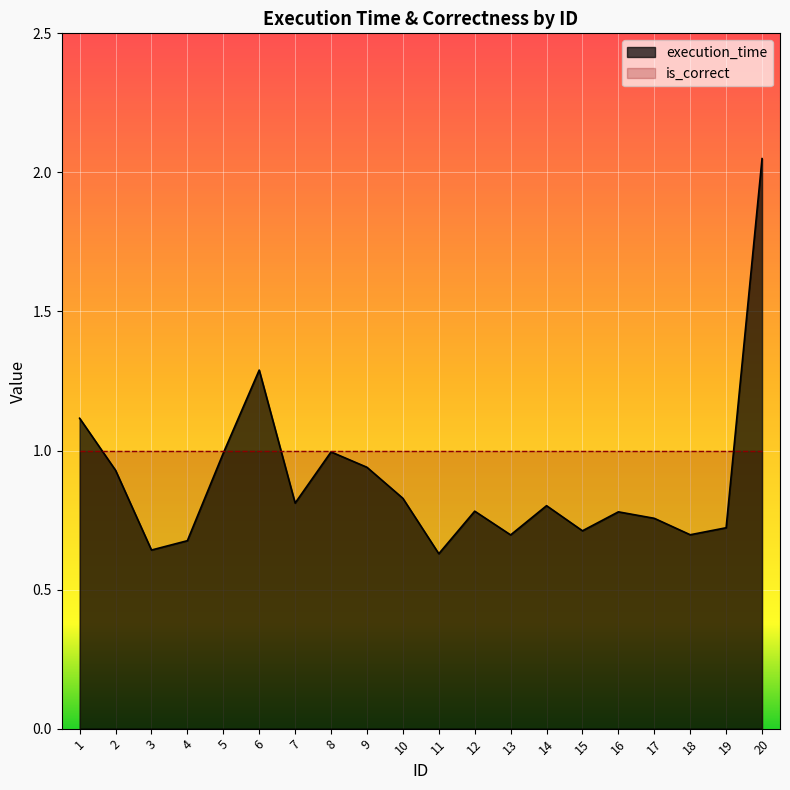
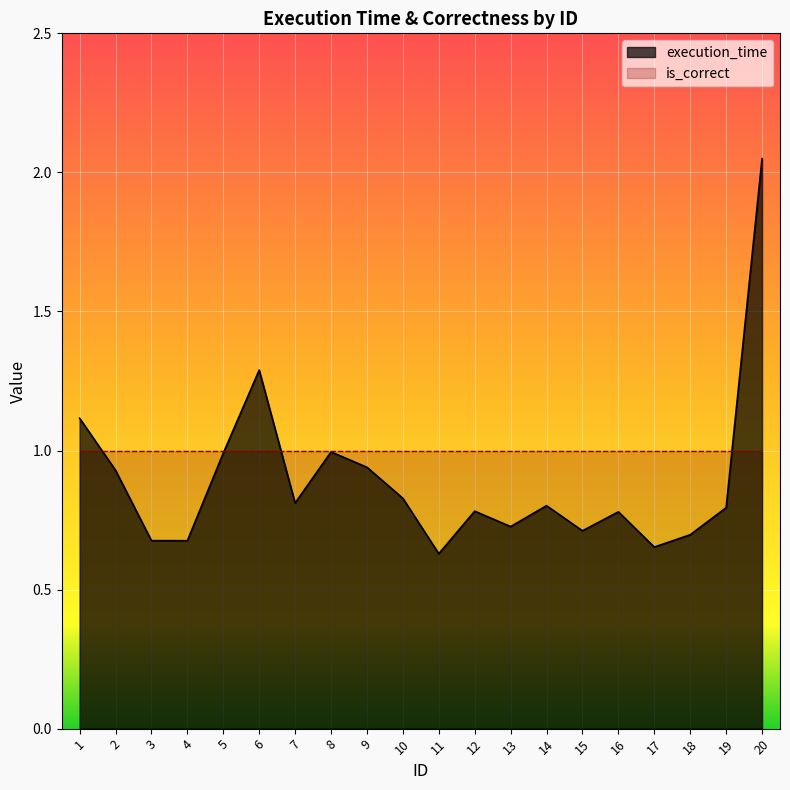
execution_time, 3: 0.64 -> 0.68
execution_time, 13: 0.70 -> 0.73
execution_time, 17: 0.76 -> 0.65
execution_time, 19: 0.72 -> 0.79
